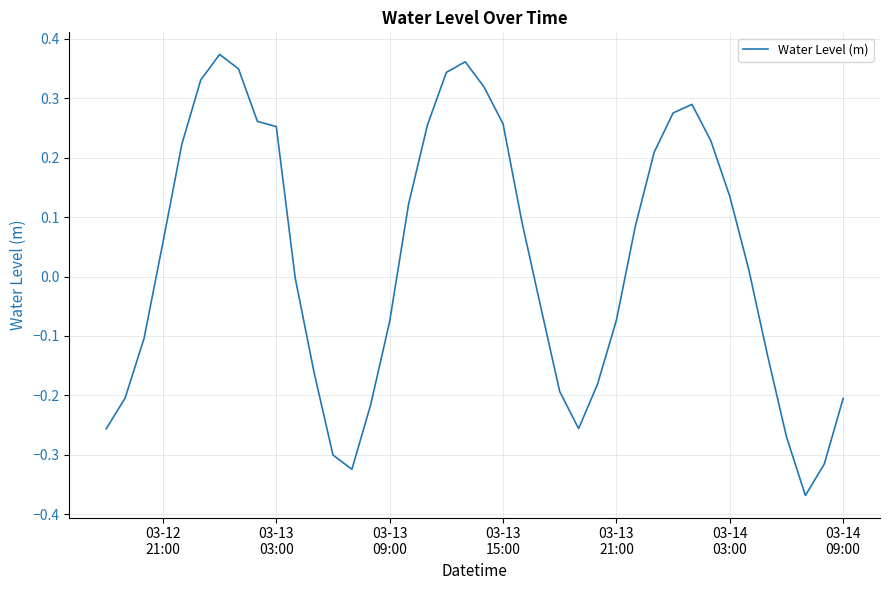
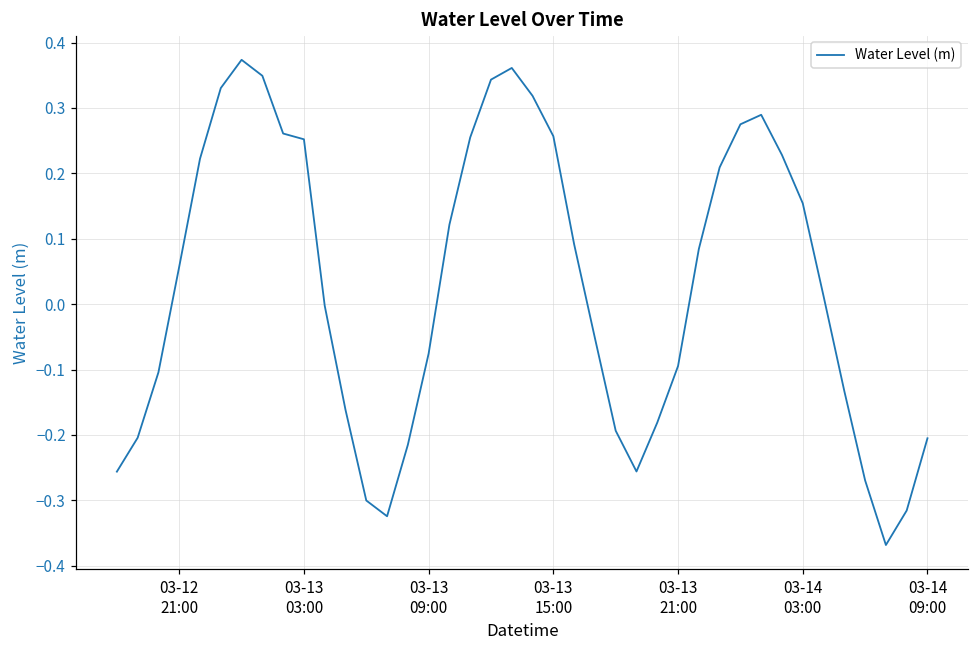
03-13 21:00: -0.07 -> -0.09
03-14 03:00: 0.13 -> 0.15
